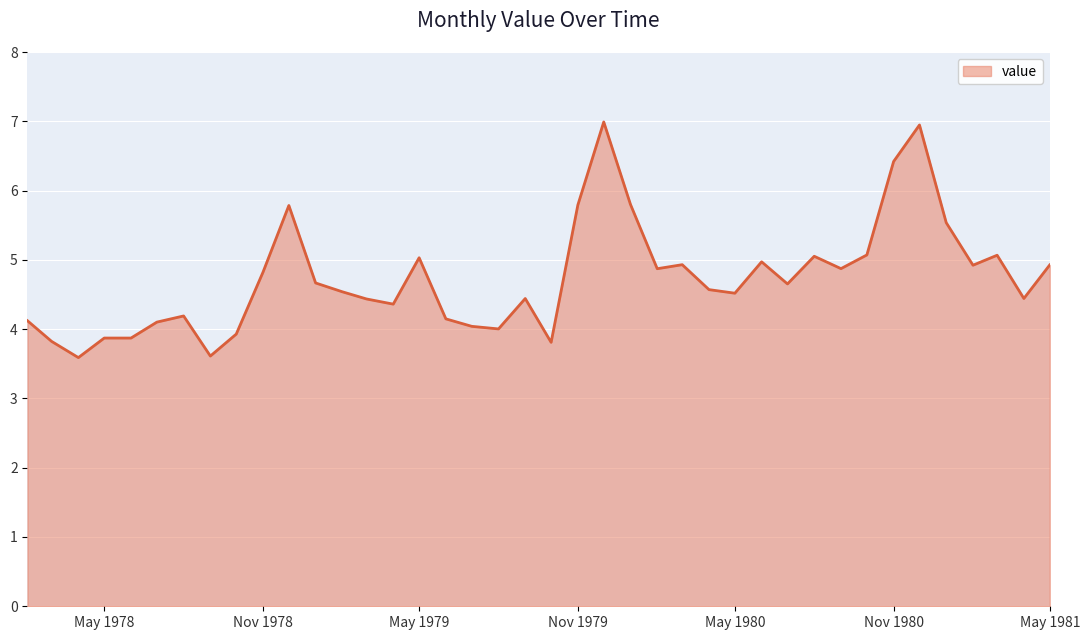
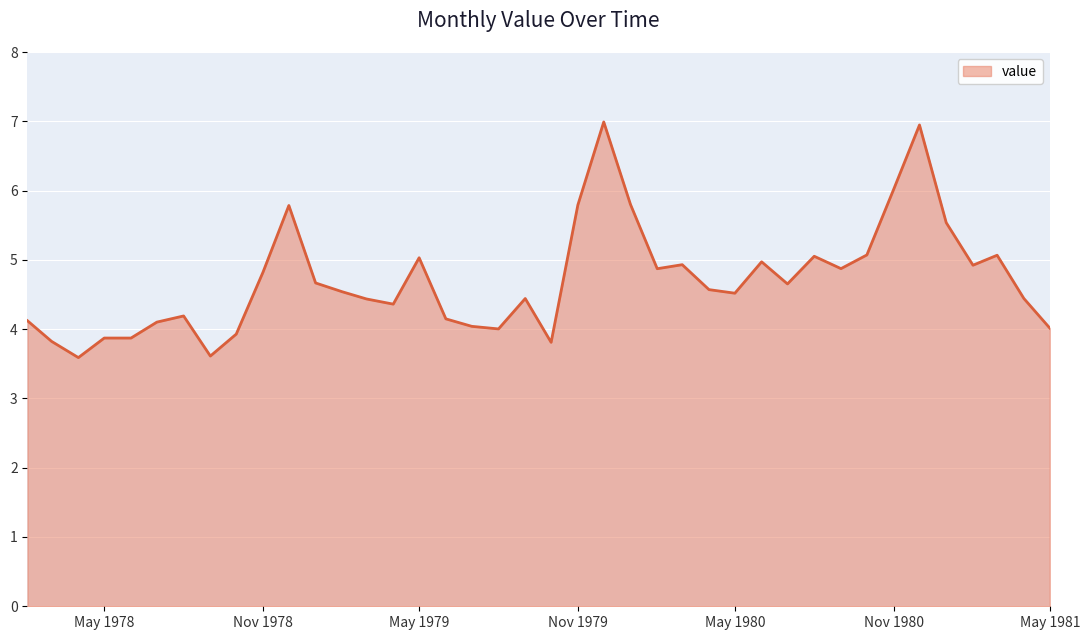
Nov 1980: 6.4 -> 6.0
May 1981: 4.9 -> 4.0
